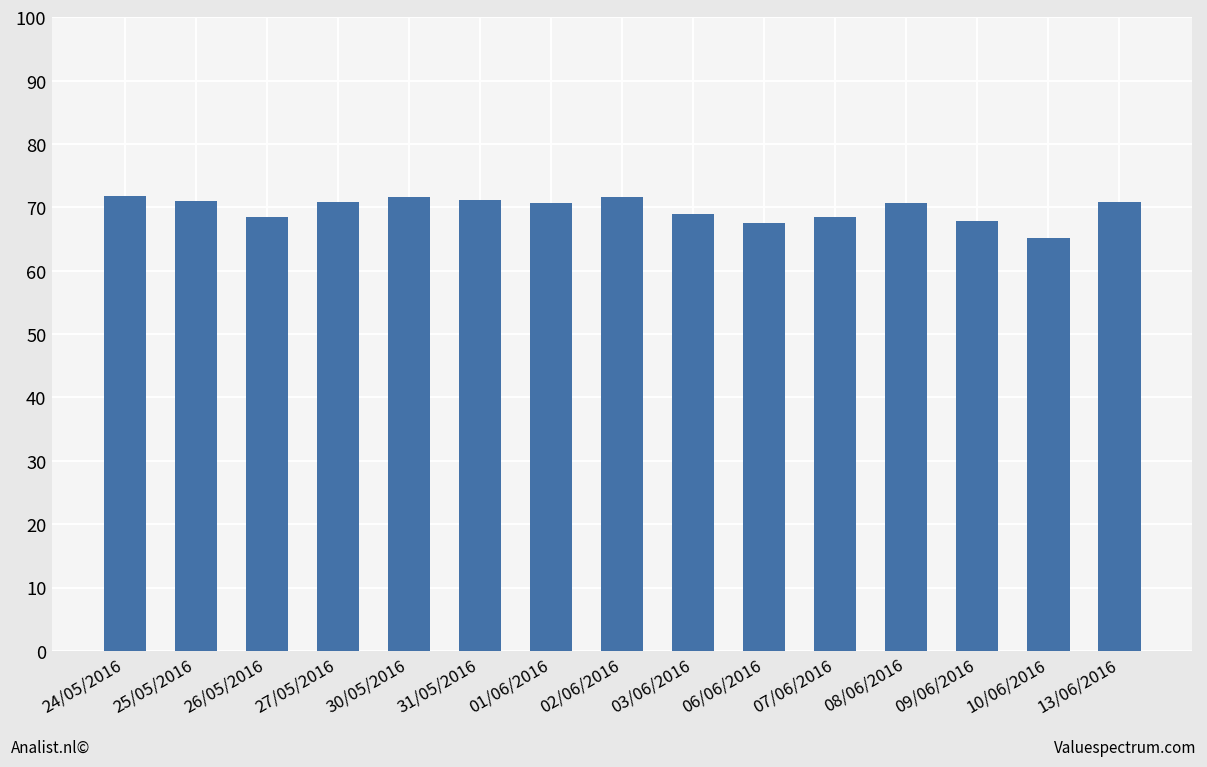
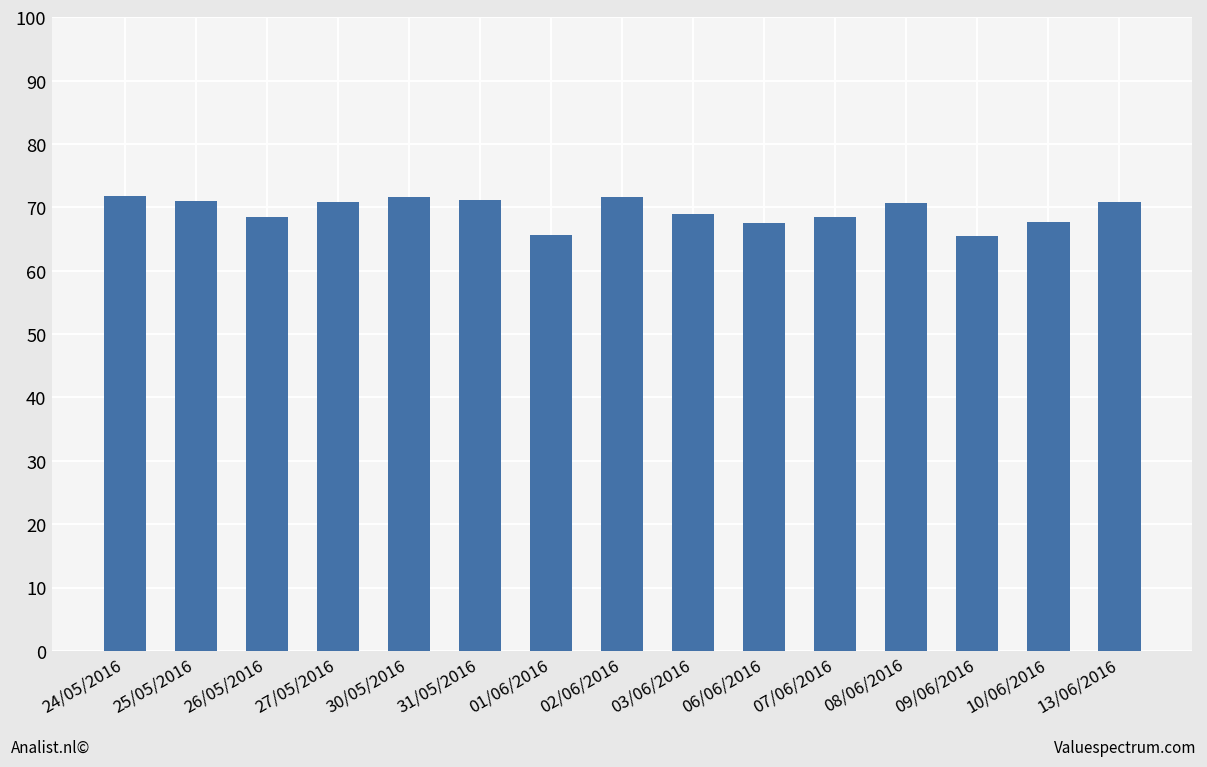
01/06/2016: 71 -> 66
09/06/2016: 68 -> 65
10/06/2016: 65 -> 68
